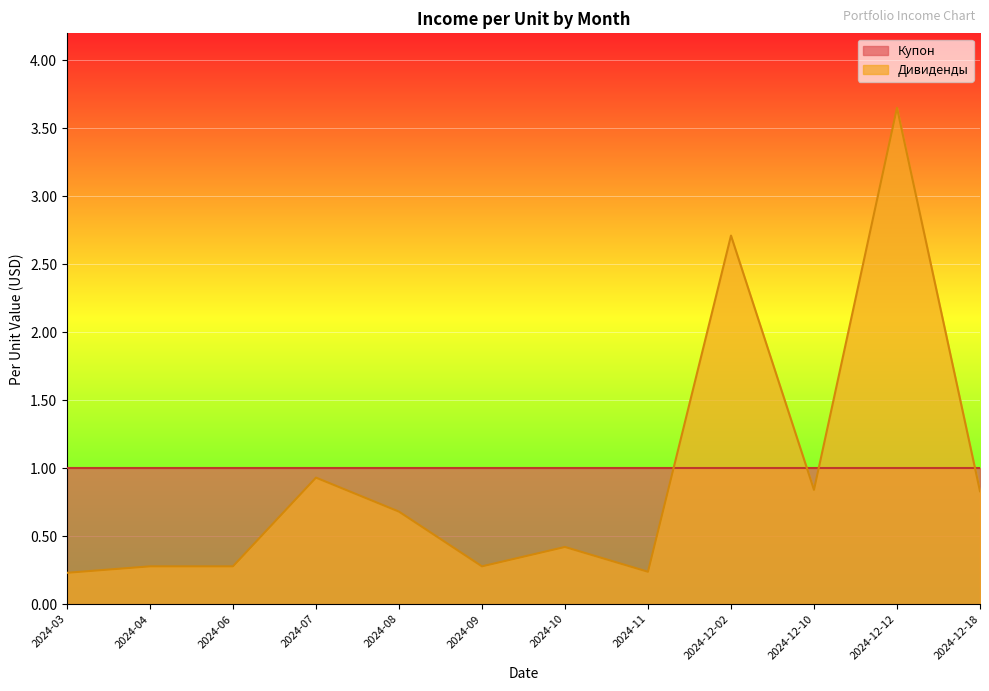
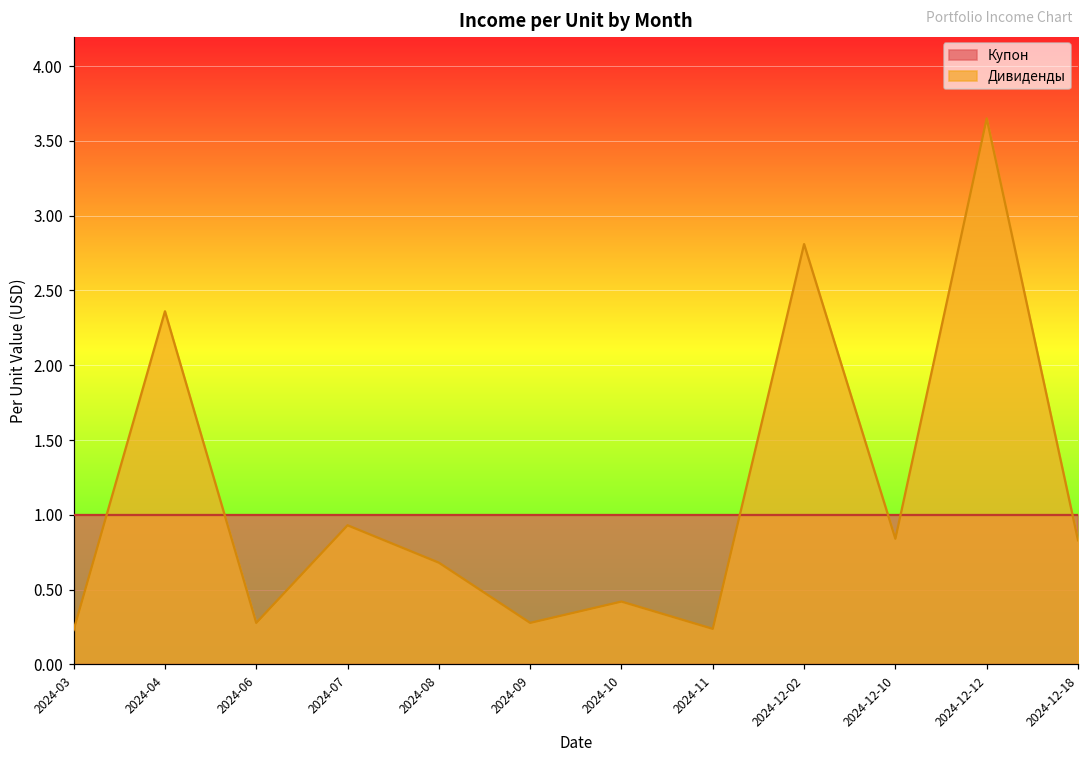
Дивиденды, 2024-04: 0.28 -> 2.36
Дивиденды, 2024-12-02: 2.71 -> 2.81
